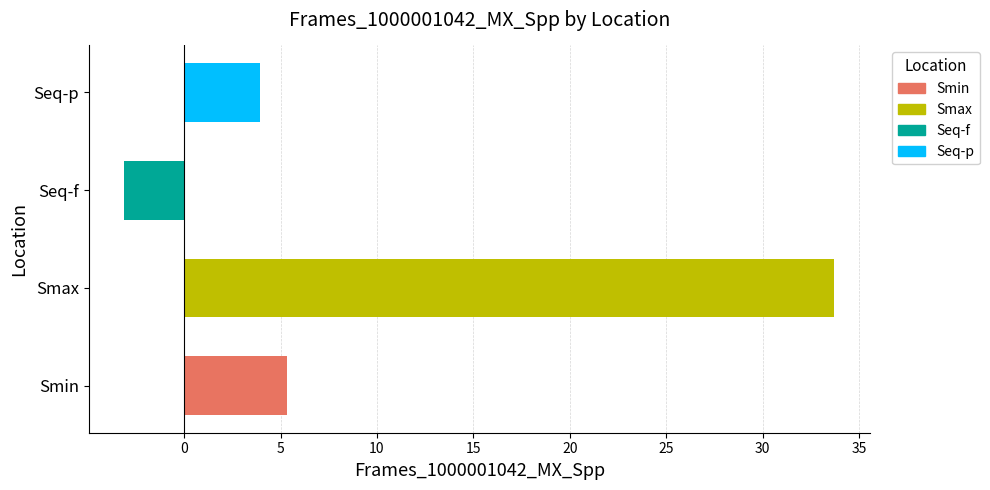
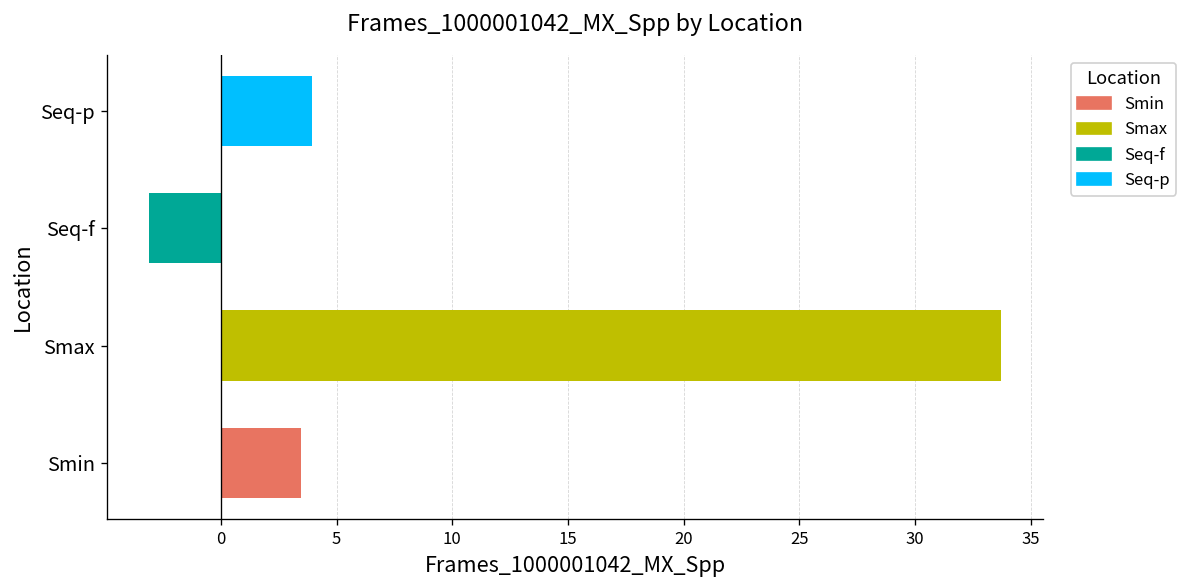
Smin: 5.3 -> 3.5
